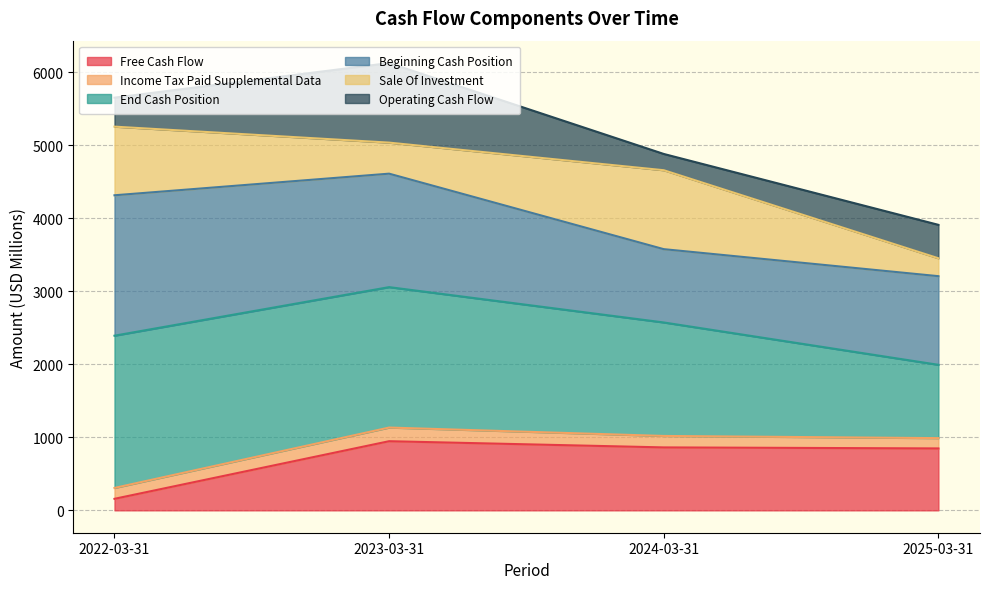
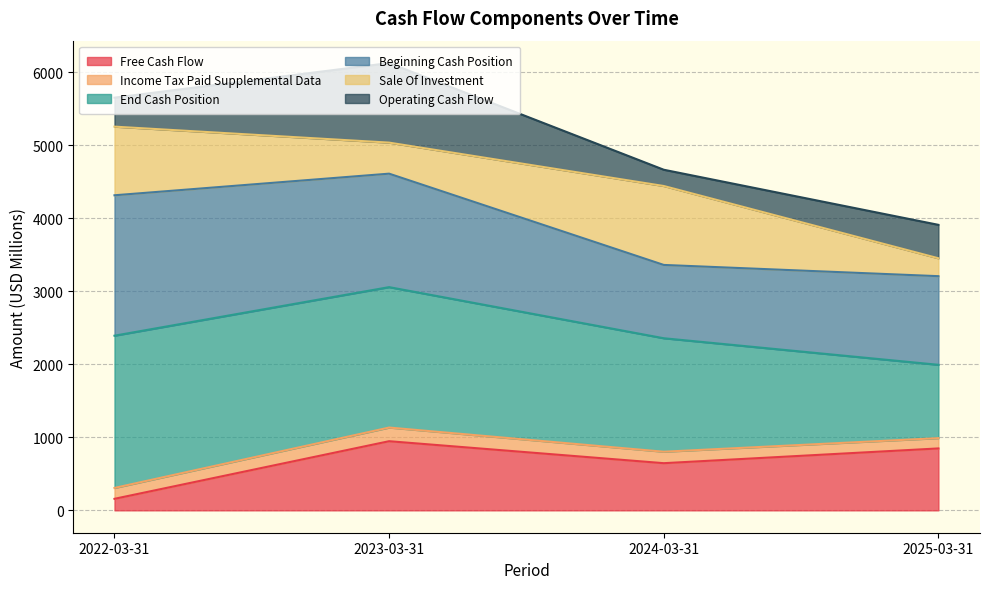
Free Cash Flow, 2024-03-31: 900 -> 600
